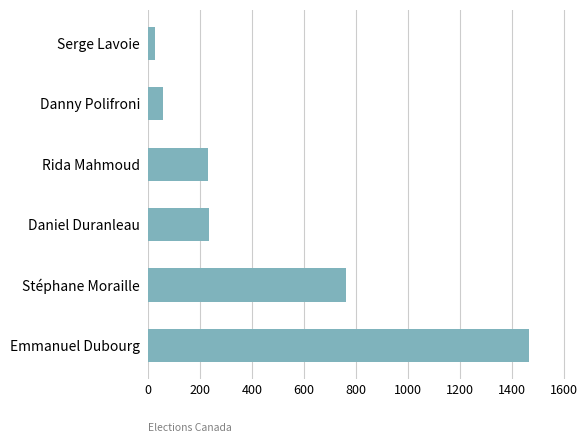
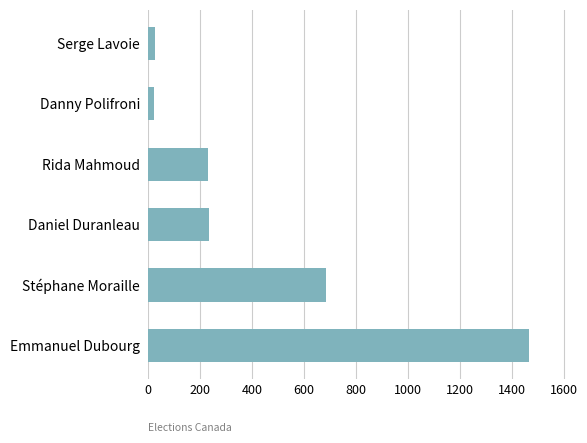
Danny Polifroni: 60 -> 20
Stéphane Moraille: 760 -> 680
